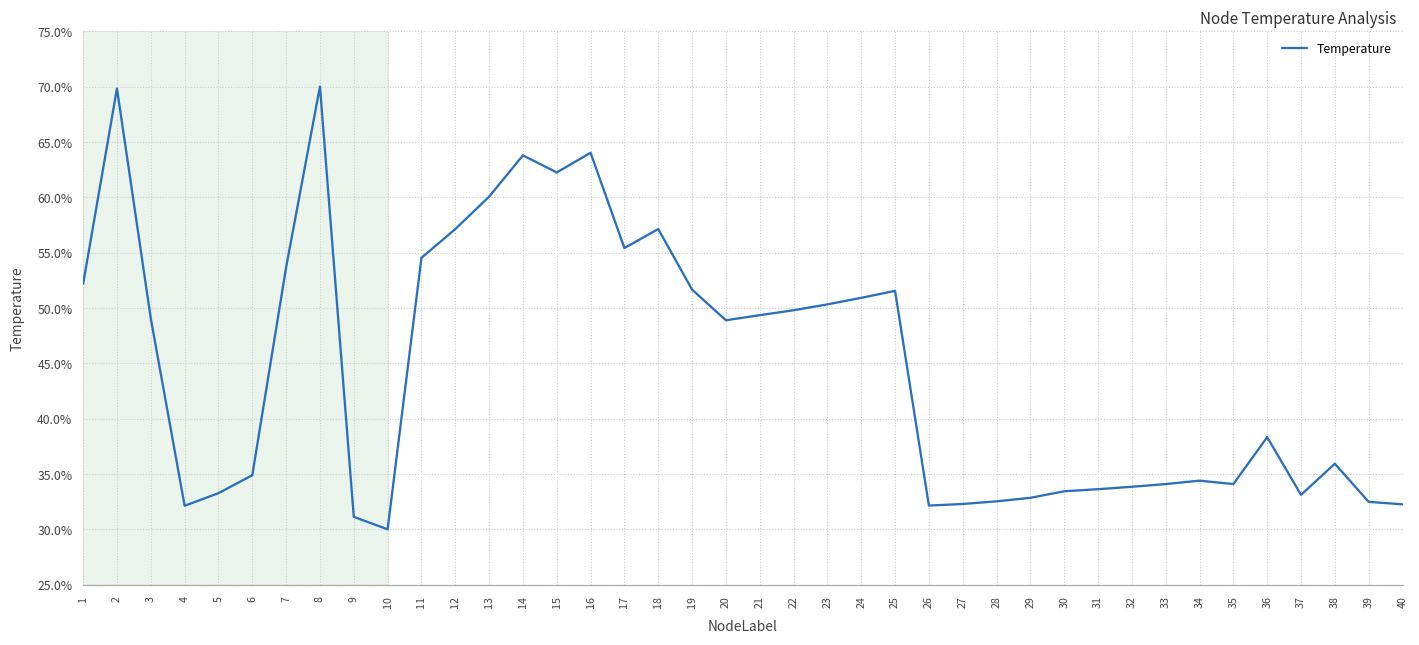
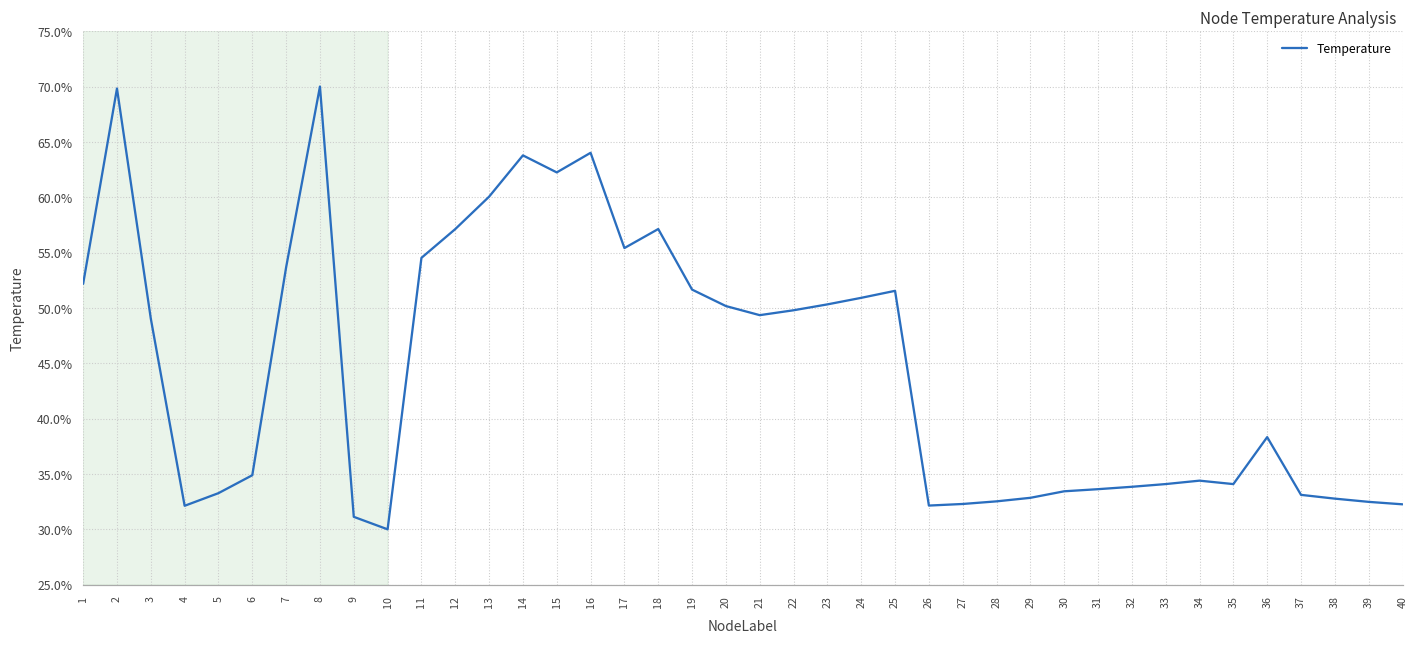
20: 48.9% -> 50.2%
38: 35.9% -> 32.8%
